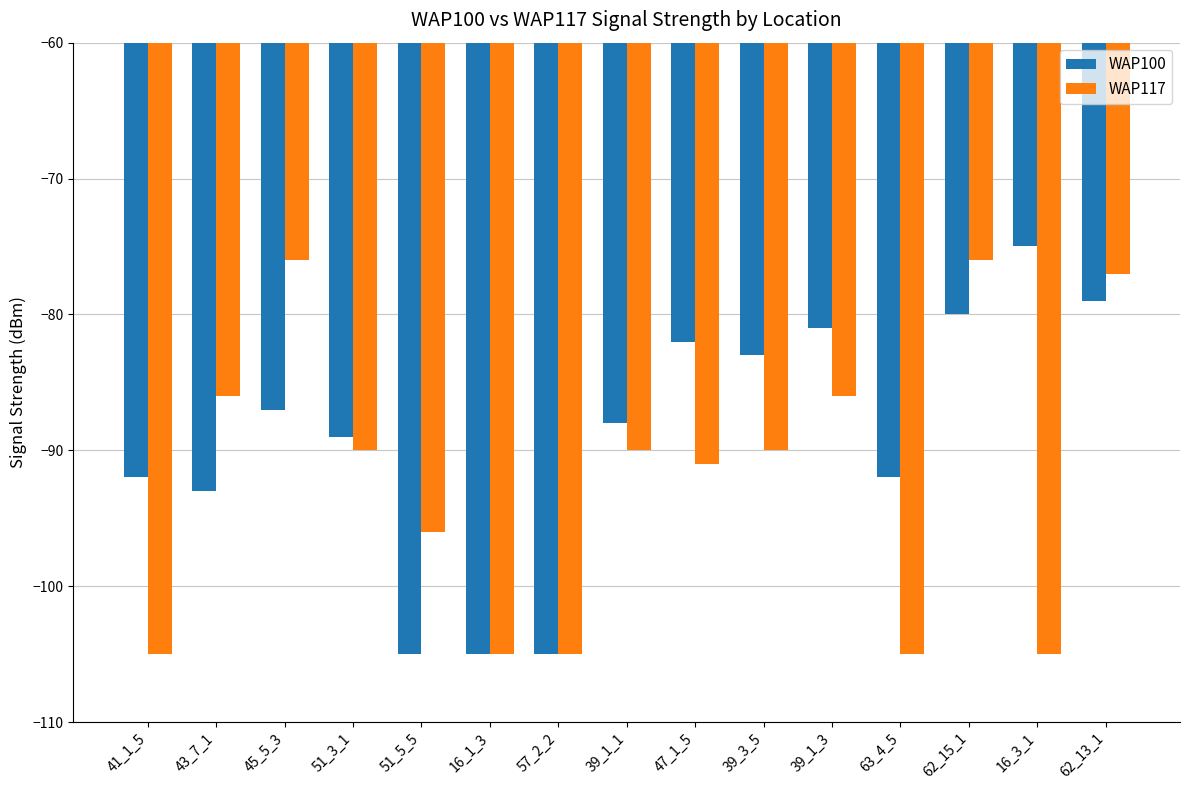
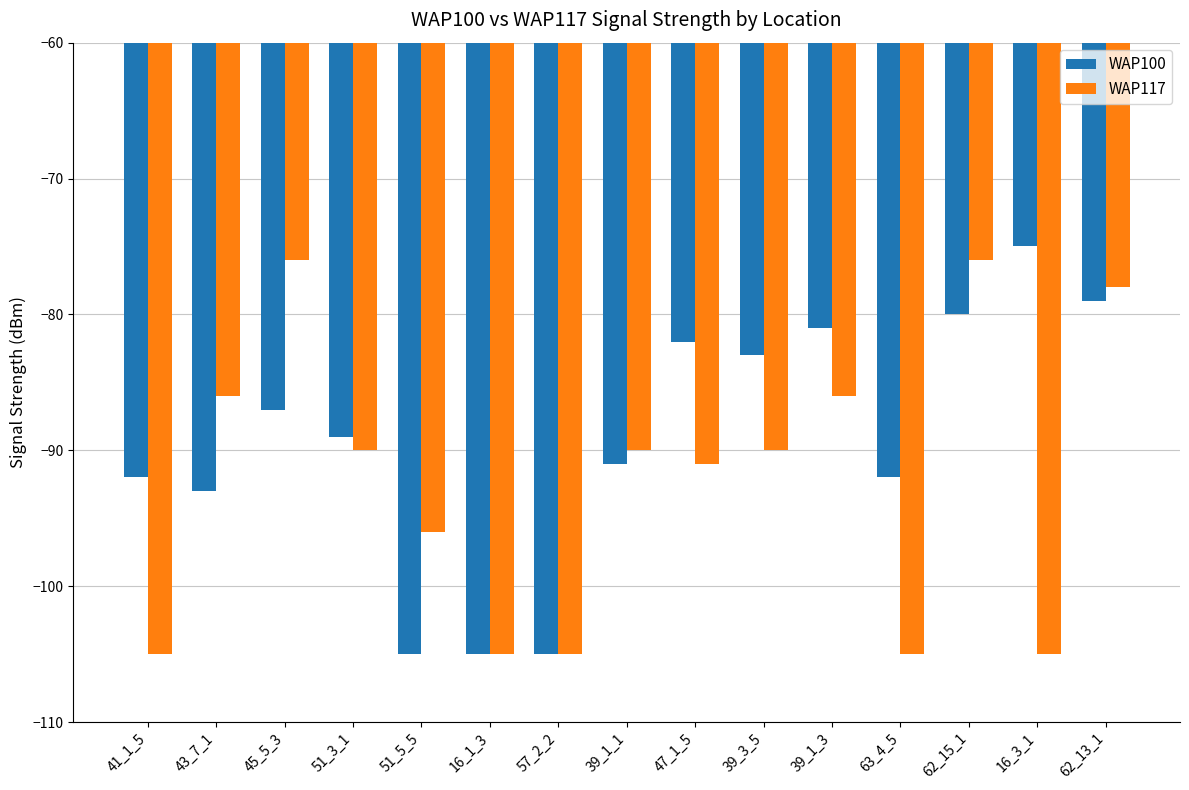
WAP100, 39_1_1: -88 -> -91
WAP117, 62_13_1: -77 -> -78
